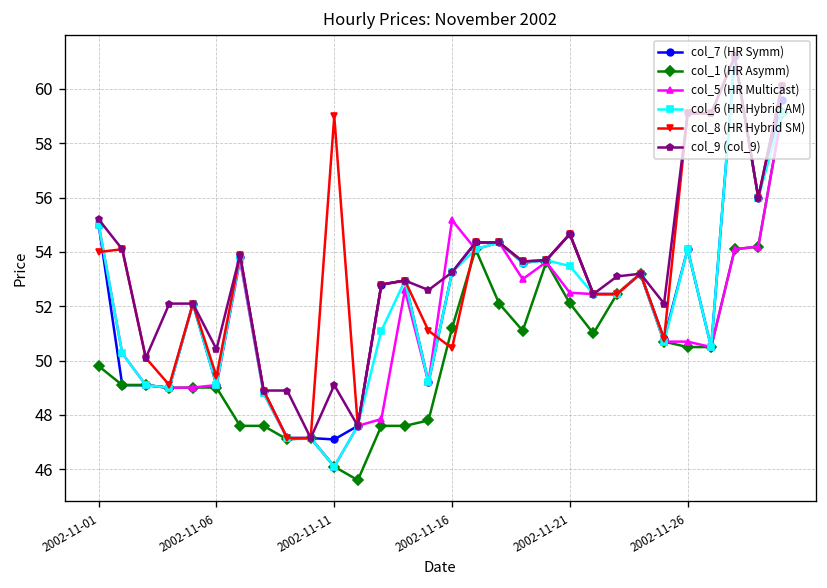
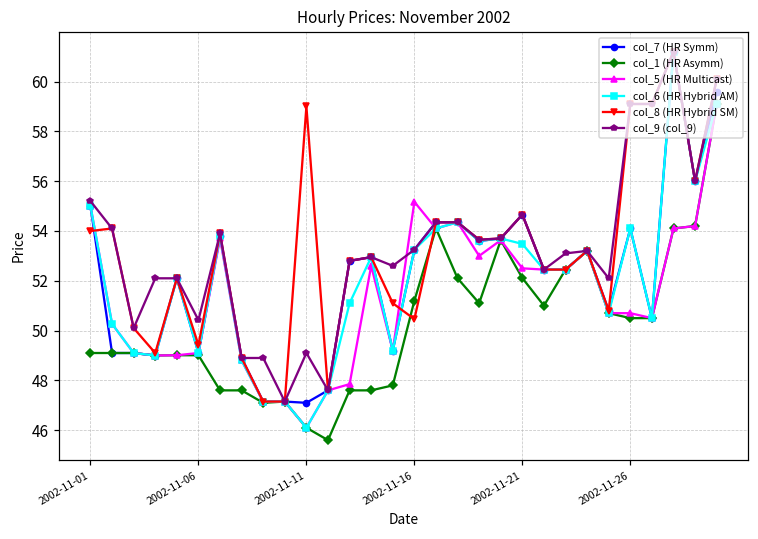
col_1 (HR Asymm), 2002-11-01: 49.8 -> 49.1
